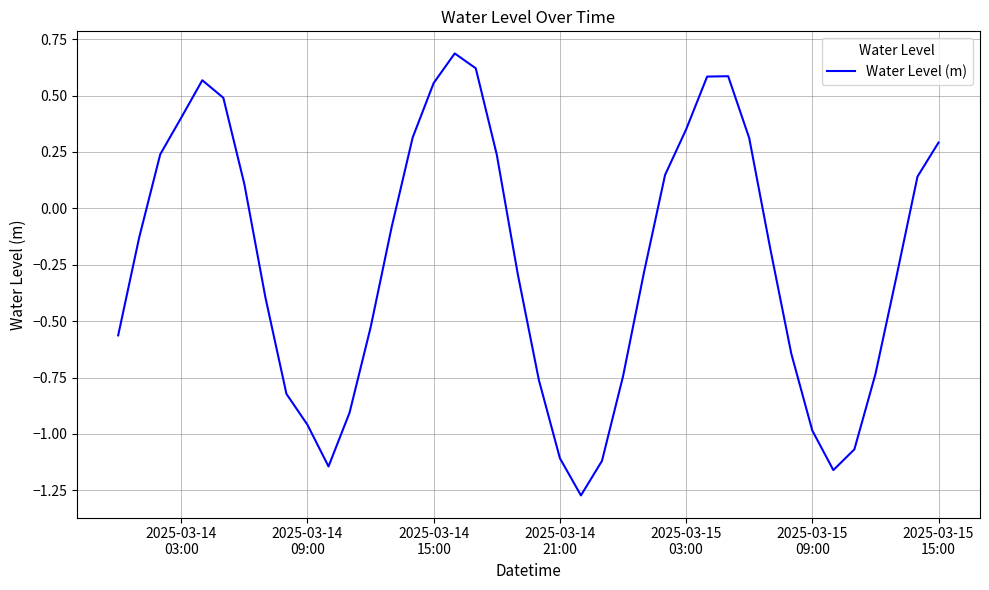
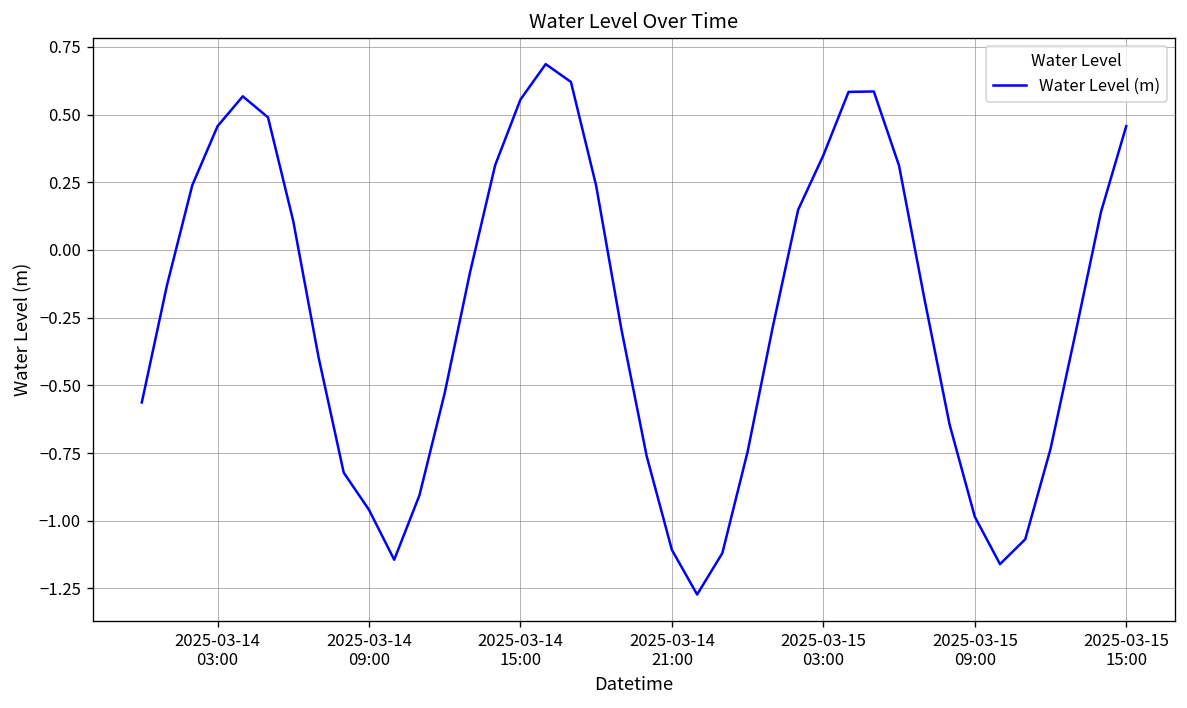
2025-03-14 03:00: 0.40 -> 0.46
2025-03-15 15:00: 0.29 -> 0.46
